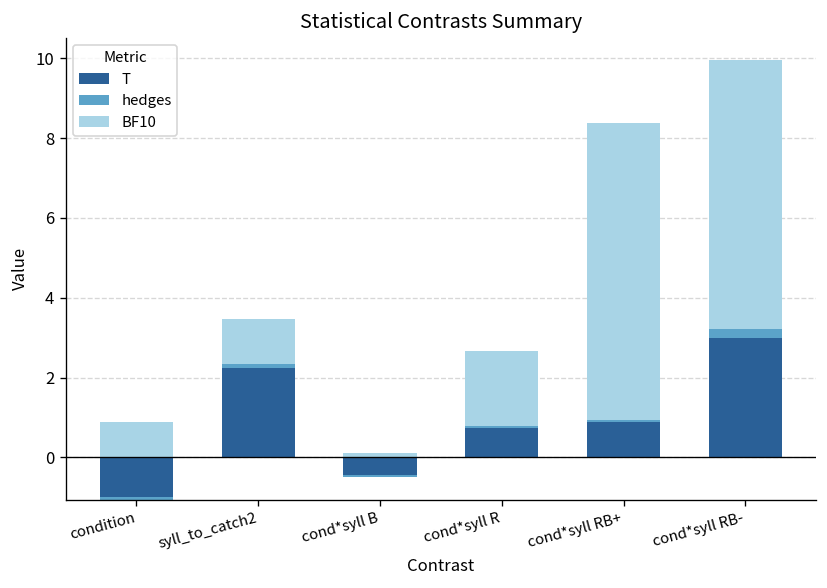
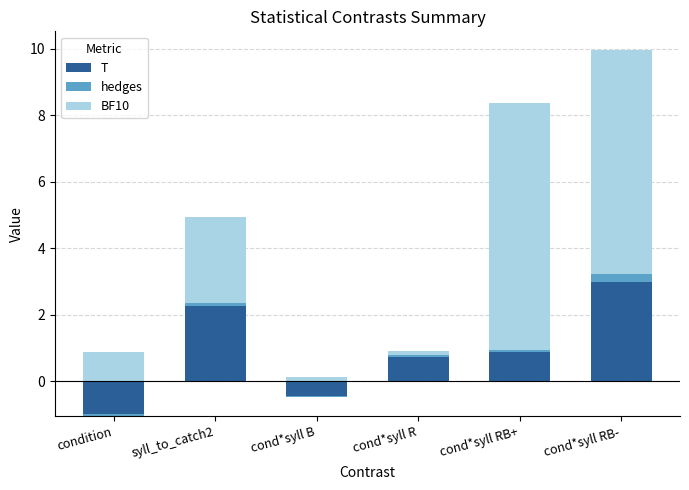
BF10, syll_to_catch2: 1.1 -> 2.6
BF10, cond*syll R: 1.9 -> 0.1
